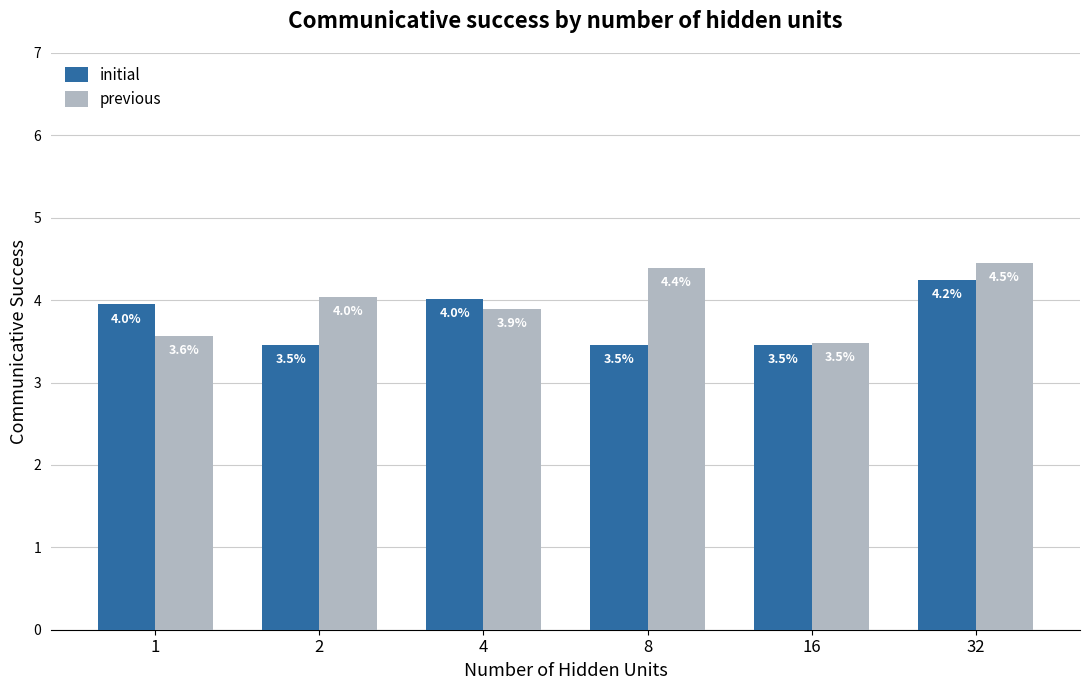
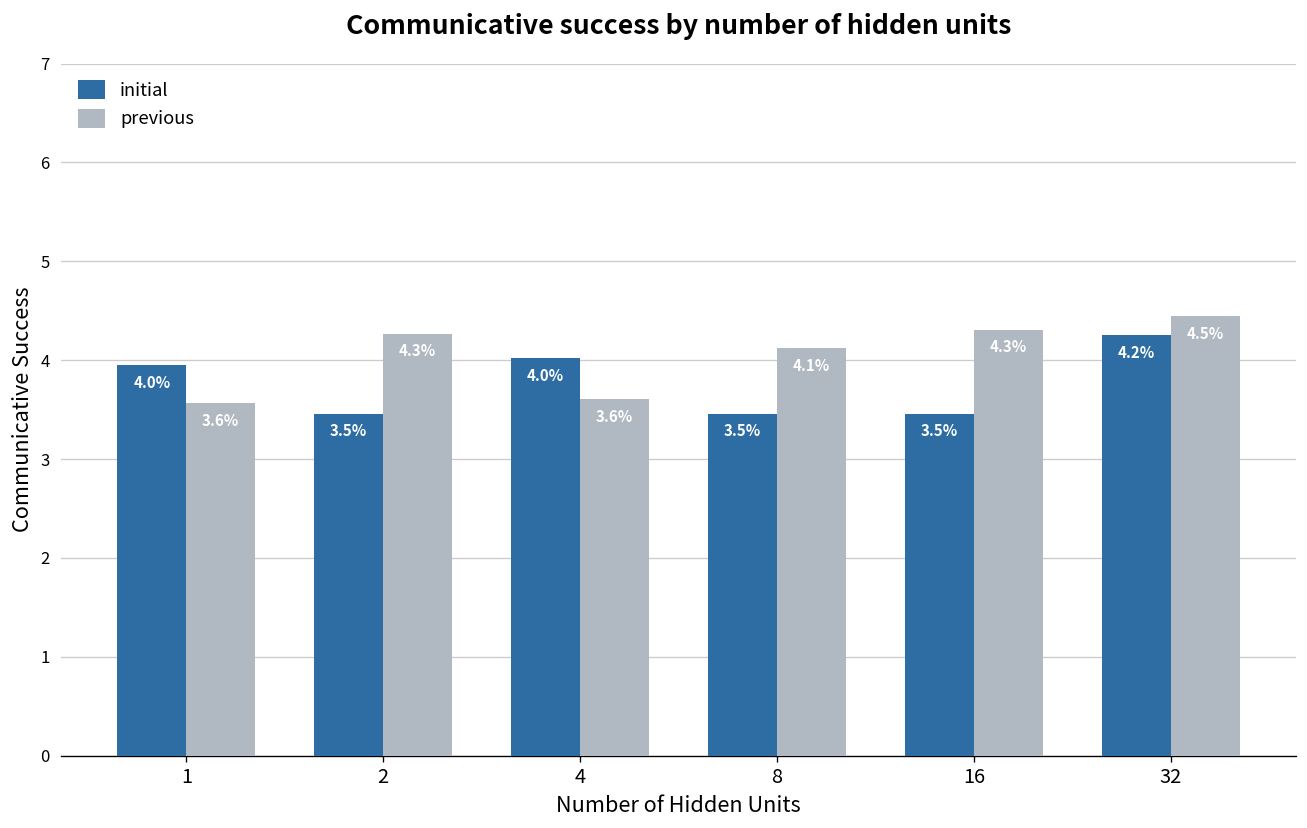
previous, 2: 4.0% -> 4.3%
previous, 4: 3.9% -> 3.6%
previous, 8: 4.4% -> 4.1%
previous, 16: 3.5% -> 4.3%
